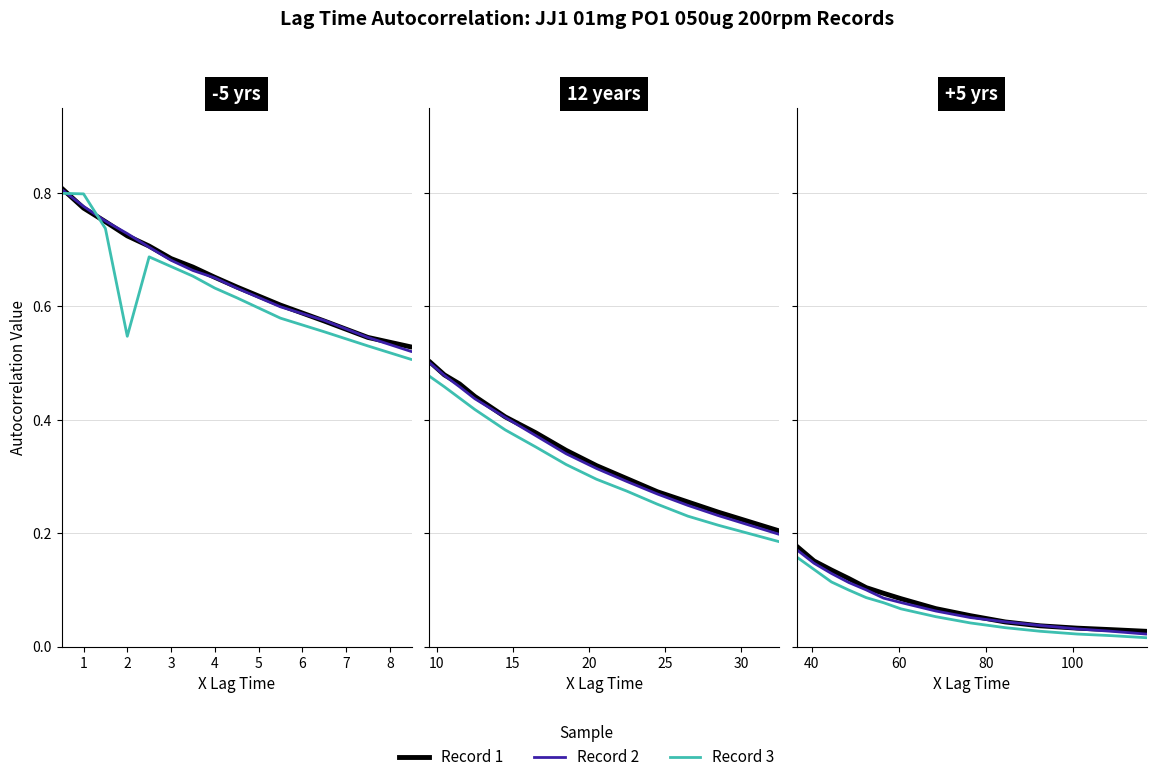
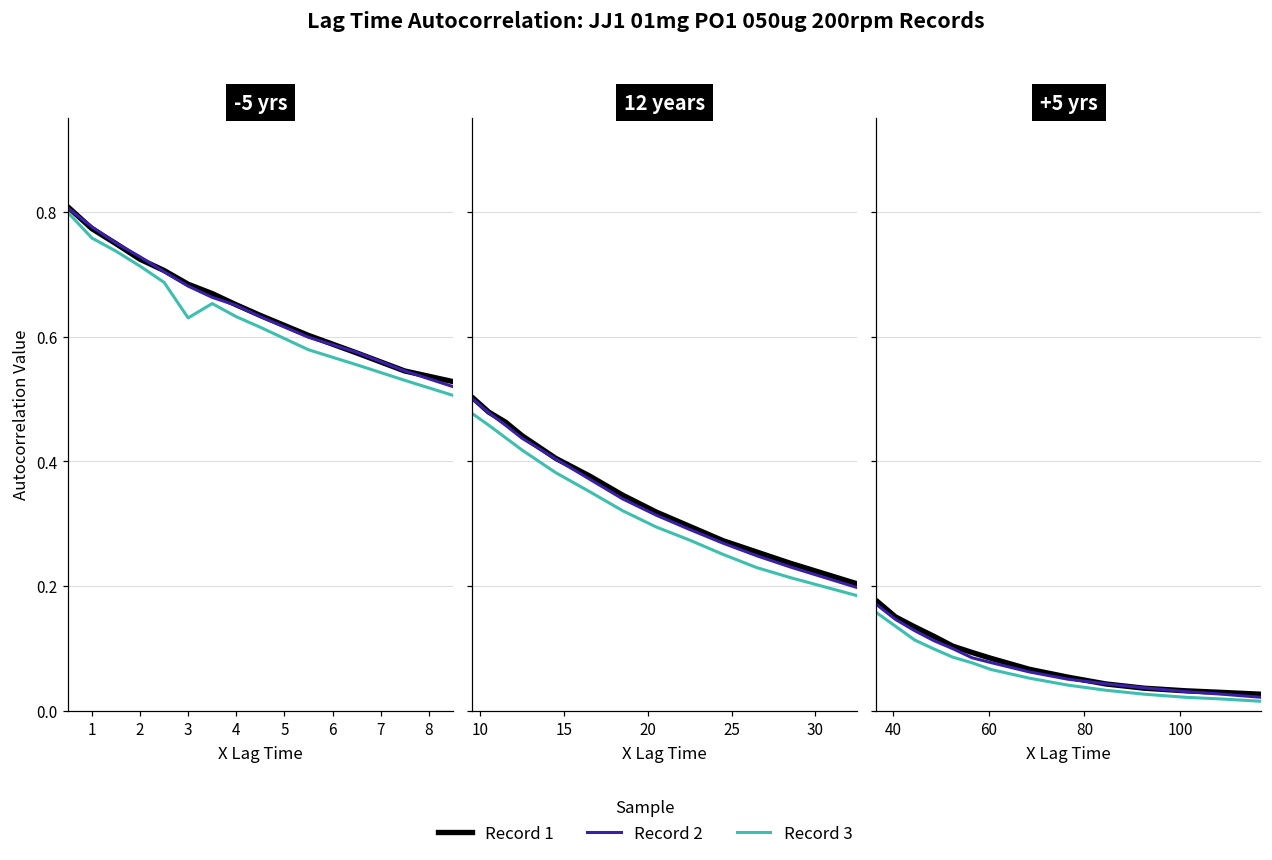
-5 yrs, Record 3, 1: 0.80 -> 0.76
-5 yrs, Record 3, 2: 0.55 -> 0.71
-5 yrs, Record 3, 3: 0.67 -> 0.63
